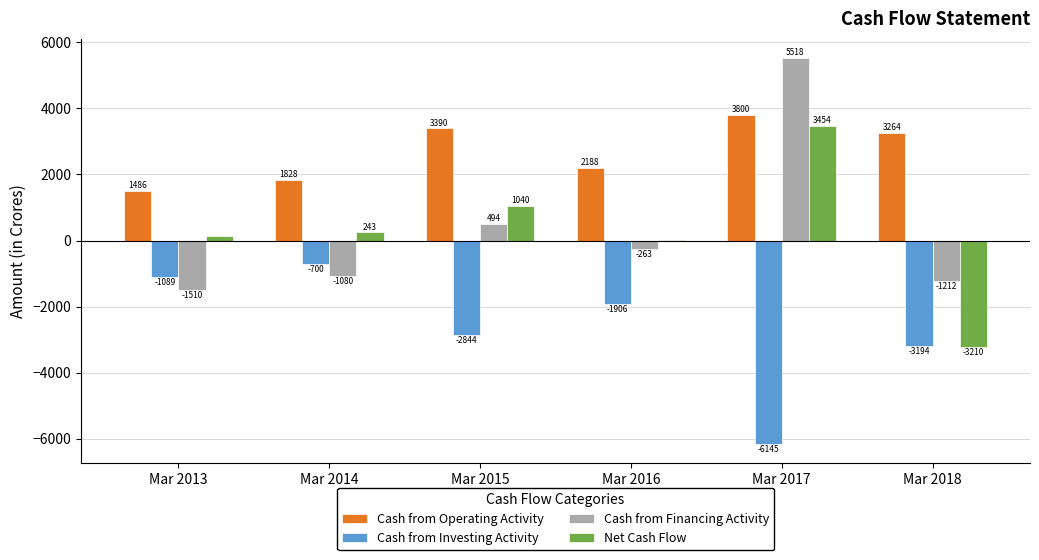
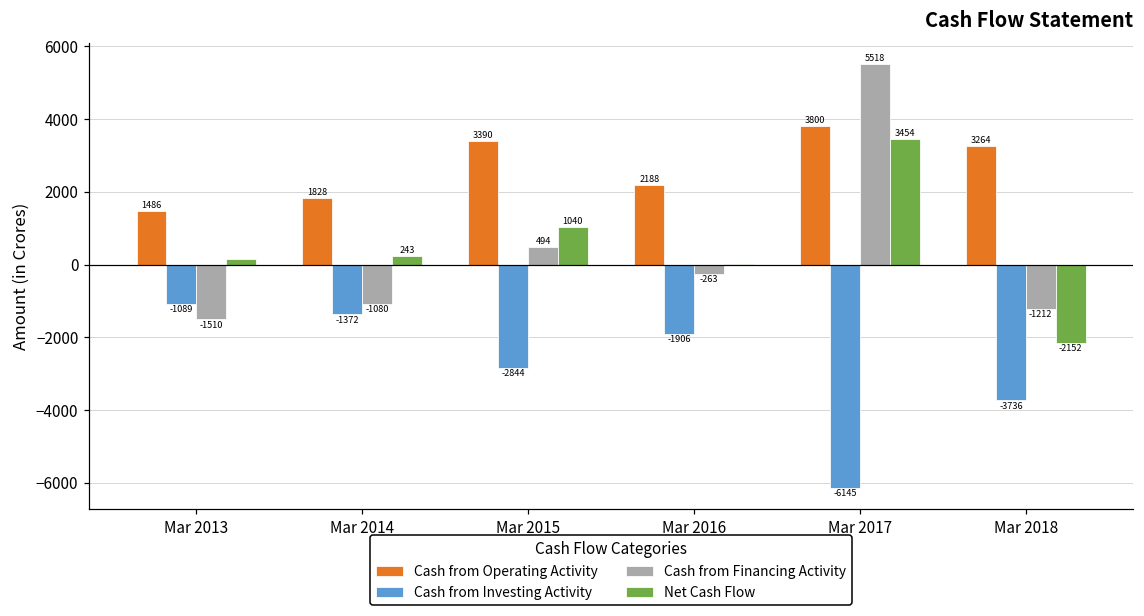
Cash from Investing Activity, Mar 2014: -700 -> -1372
Cash from Investing Activity, Mar 2018: -3194 -> -3736
Net Cash Flow, Mar 2018: -3210 -> -2152
